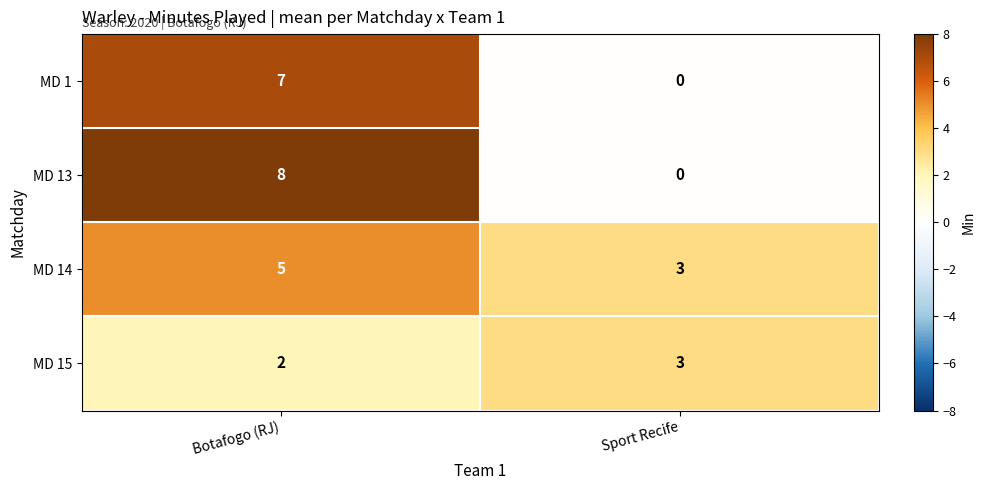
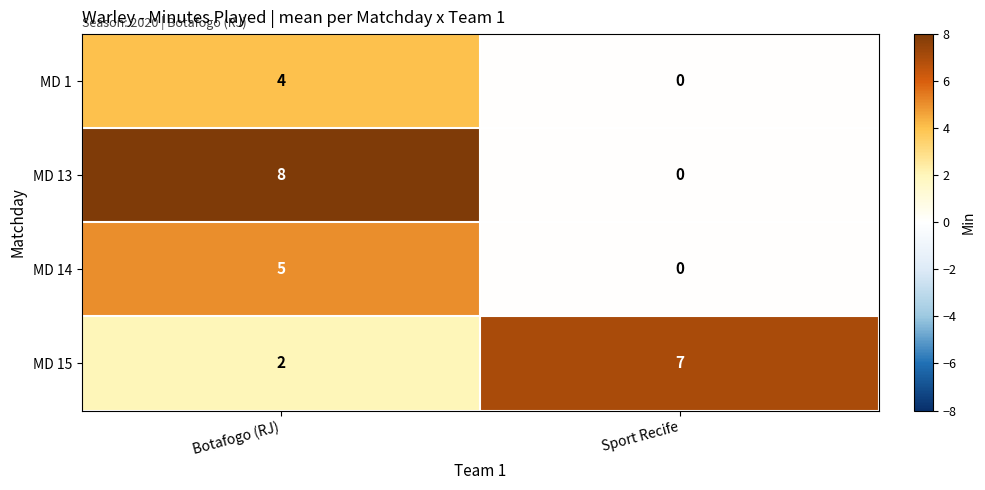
MD 1, Botafogo (RJ): 7 -> 4
MD 14, Sport Recife: 3 -> 0
MD 15, Sport Recife: 3 -> 7
